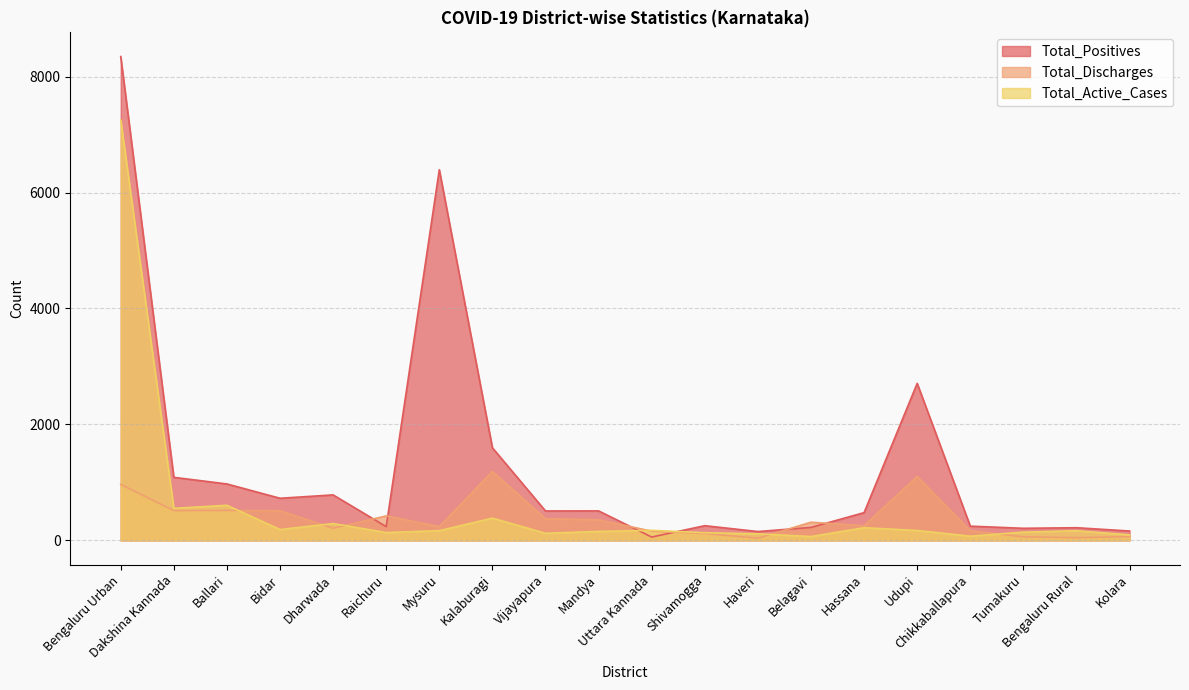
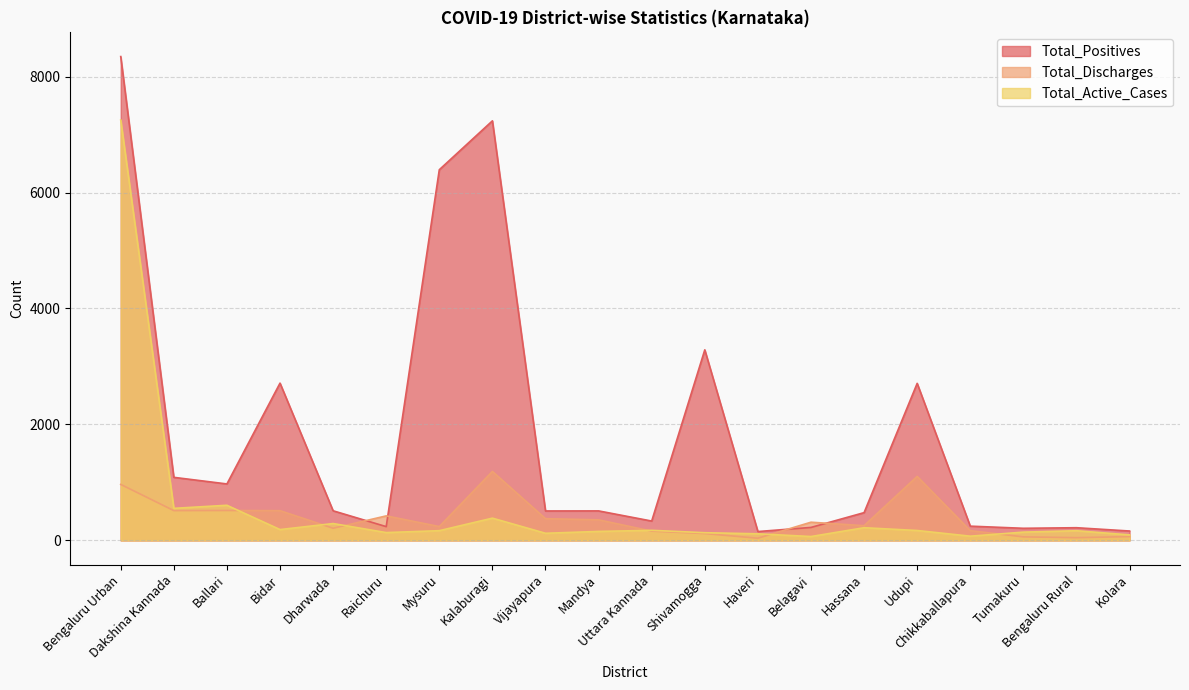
Total_Positives, Bidar: 700 -> 2700
Total_Positives, Dharwada: 800 -> 500
Total_Positives, Kalaburagi: 1600 -> 7200
Total_Positives, Uttara Kannada: 100 -> 300
Total_Positives, Shivamogga: 300 -> 3300
